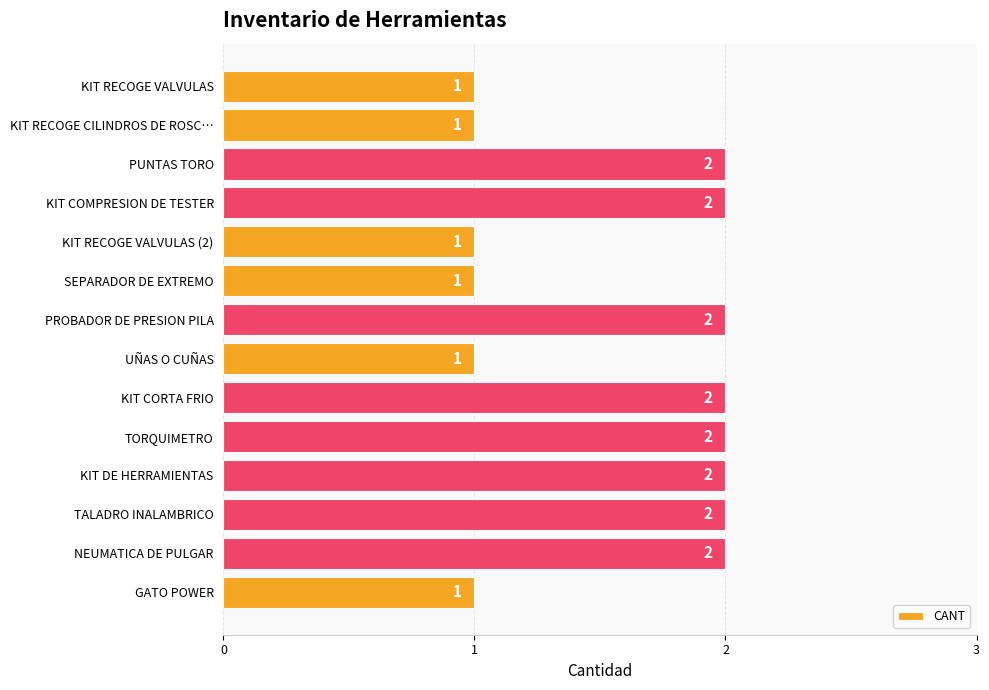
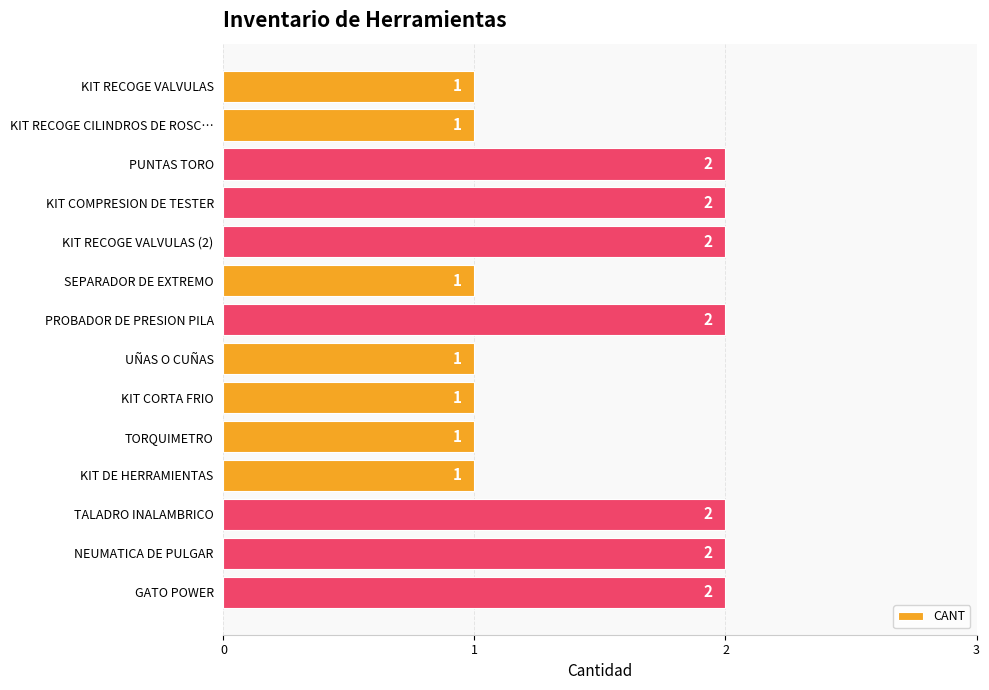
KIT RECOGE VALVULAS (2): 1 -> 2
KIT CORTA FRIO: 2 -> 1
TORQUIMETRO: 2 -> 1
KIT DE HERRAMIENTAS: 2 -> 1
GATO POWER: 1 -> 2
